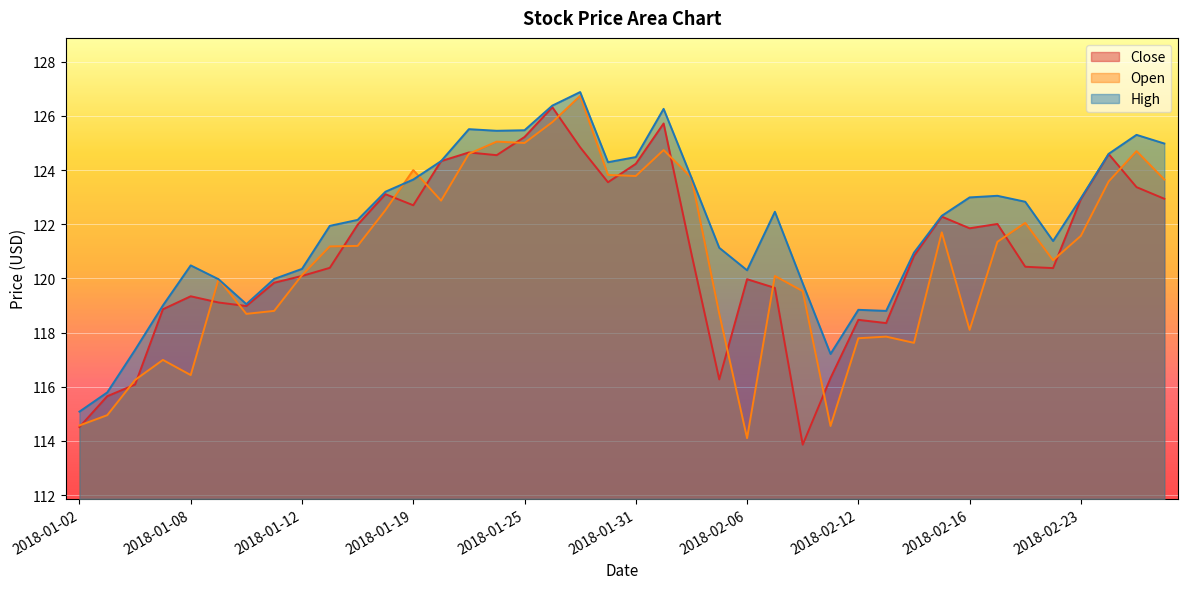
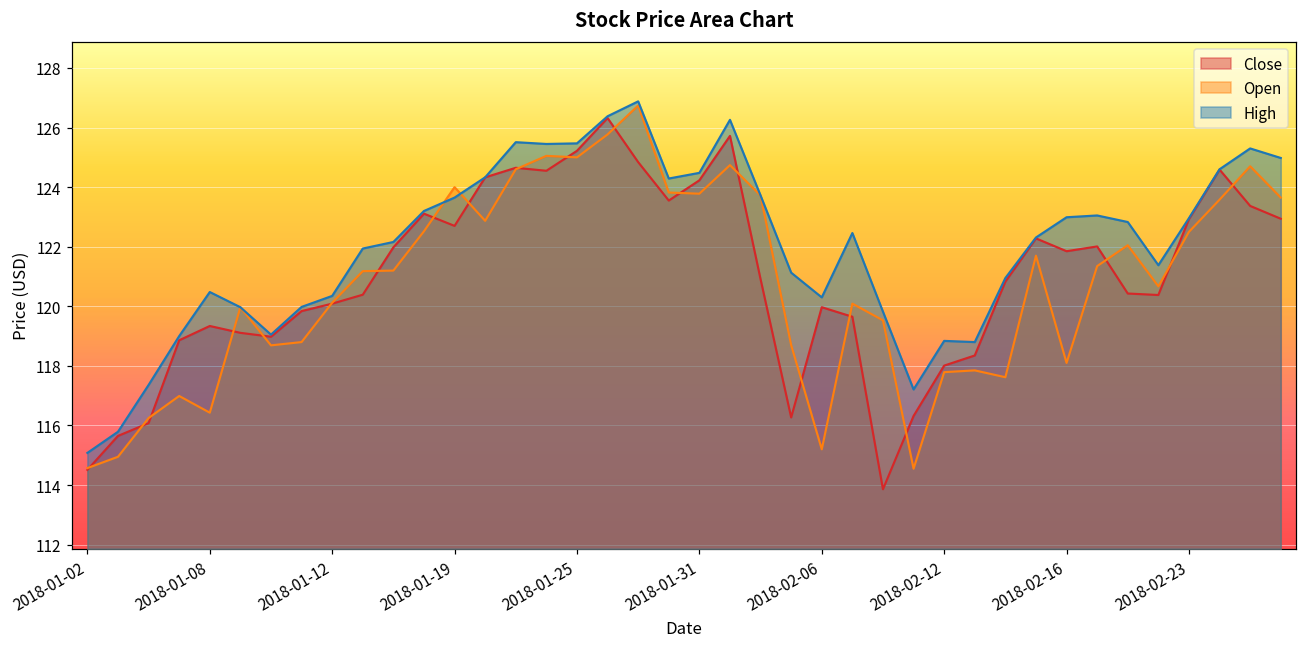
Open, 2018-02-06: 114.1 -> 115.2
Close, 2018-02-12: 118.5 -> 118.0
Open, 2018-02-23: 121.6 -> 122.5
